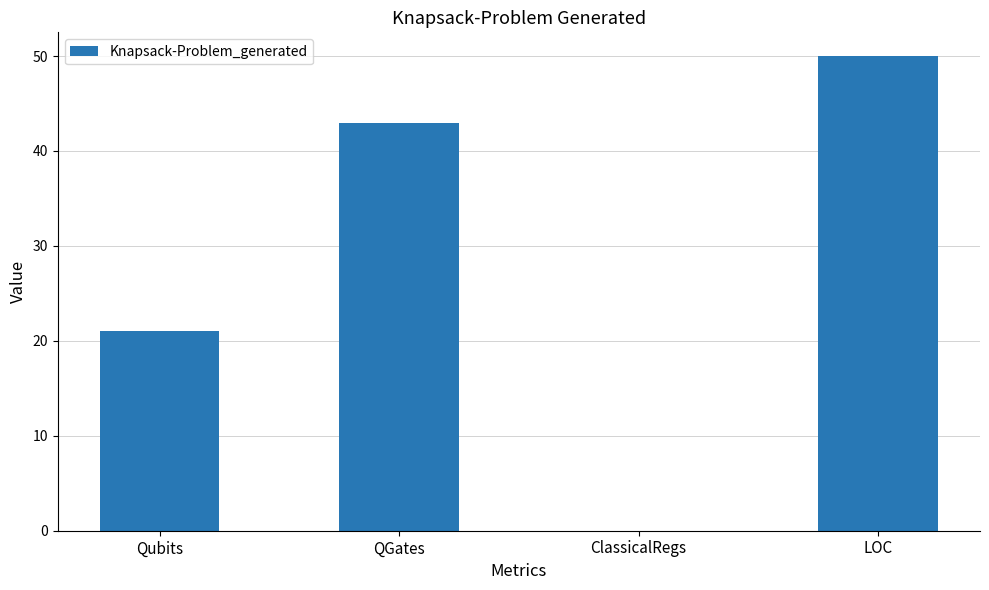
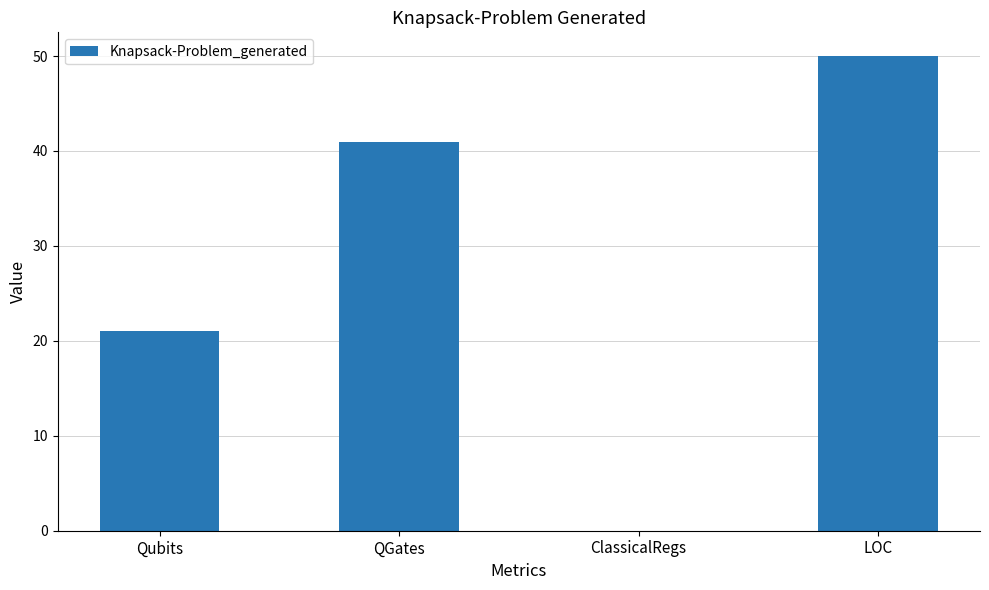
QGates: 43 -> 41
